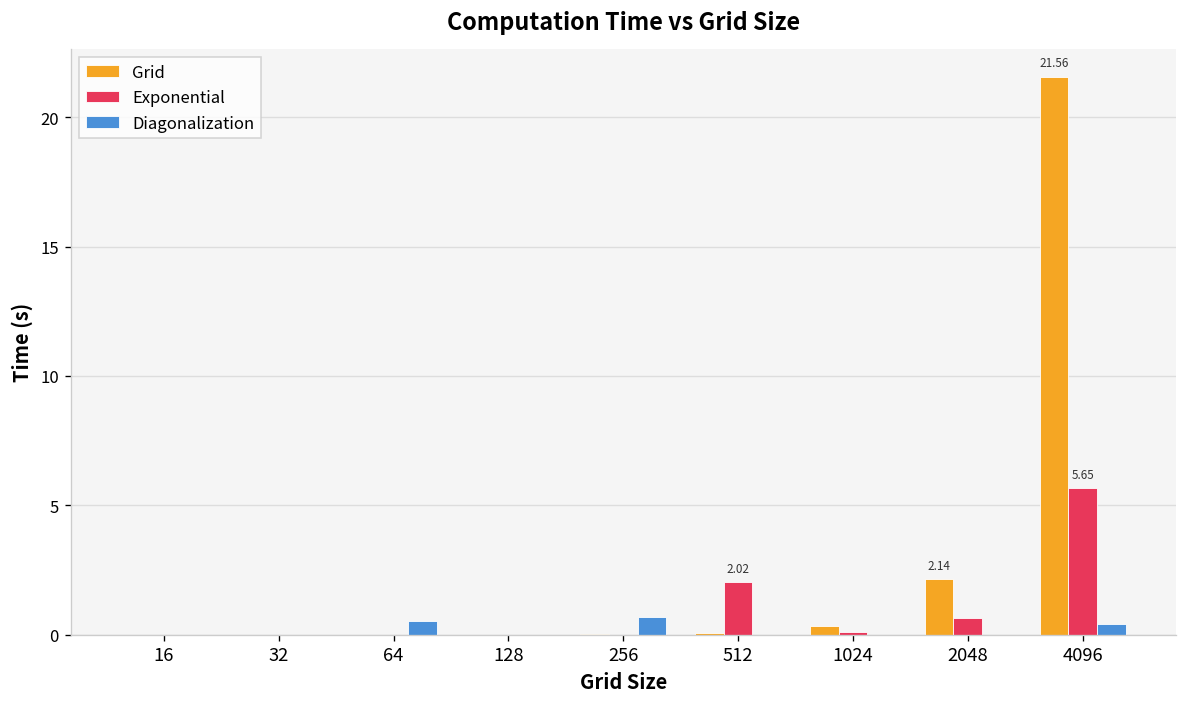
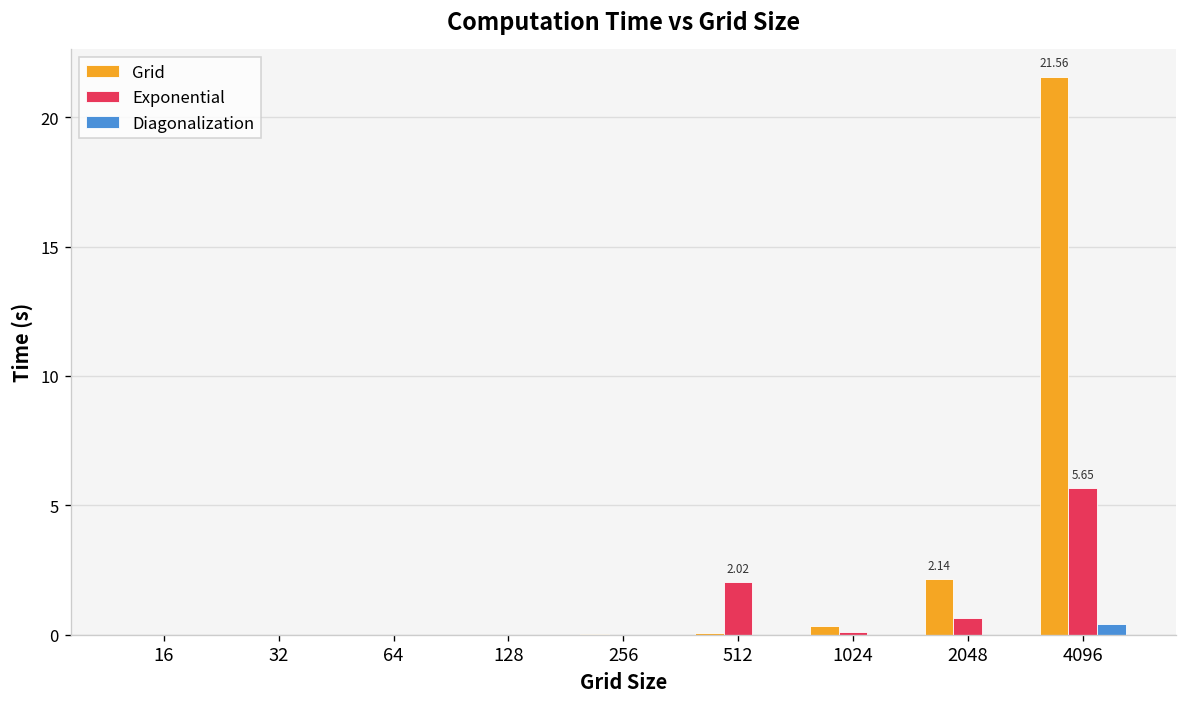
Diagonalization, 64: 0.5 -> 0.0
Diagonalization, 256: 0.7 -> 0.0
